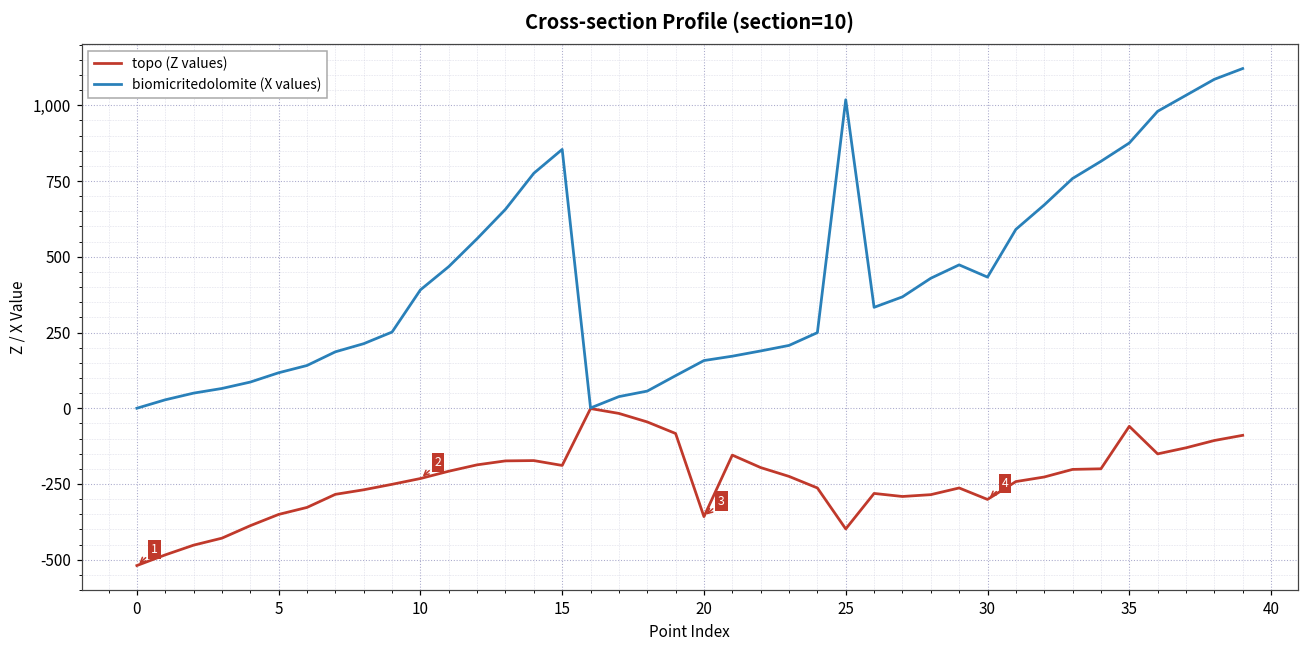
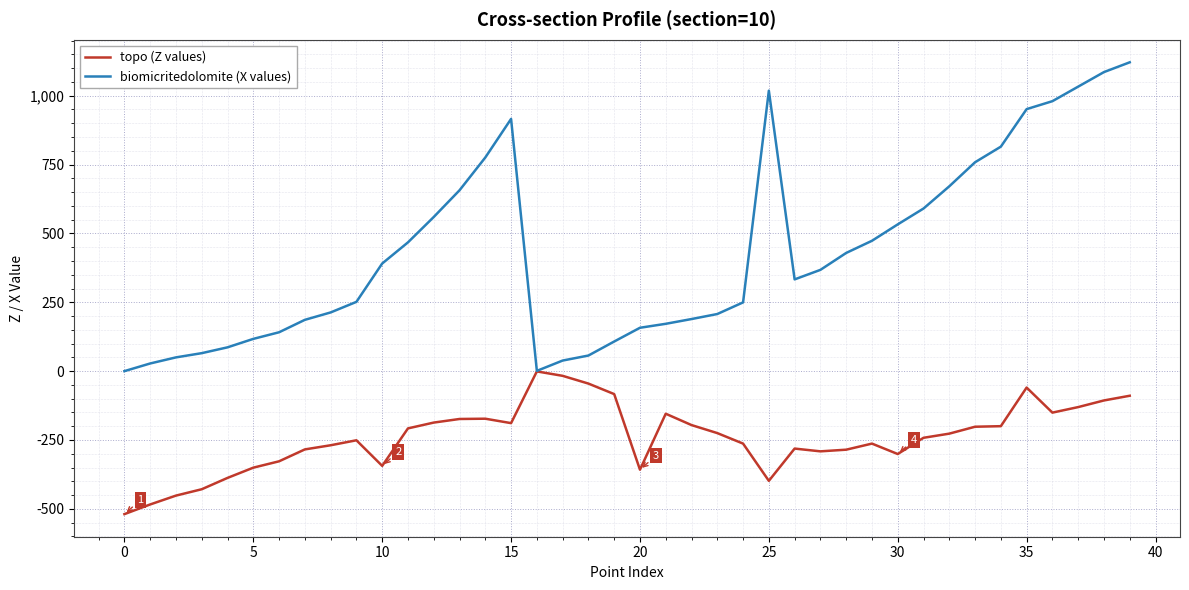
topo (Z values), 10: -230 -> -340
biomicritedolomite (X values), 15: 850 -> 920
biomicritedolomite (X values), 30: 430 -> 530
biomicritedolomite (X values), 35: 880 -> 950
